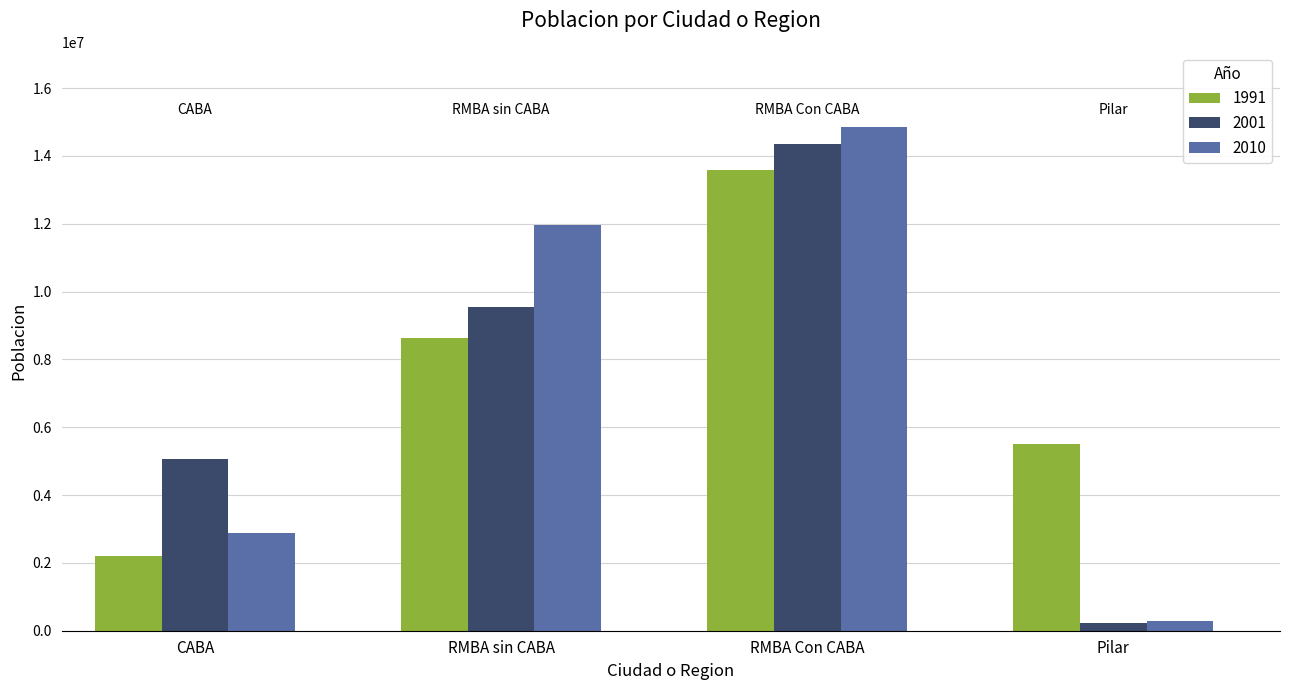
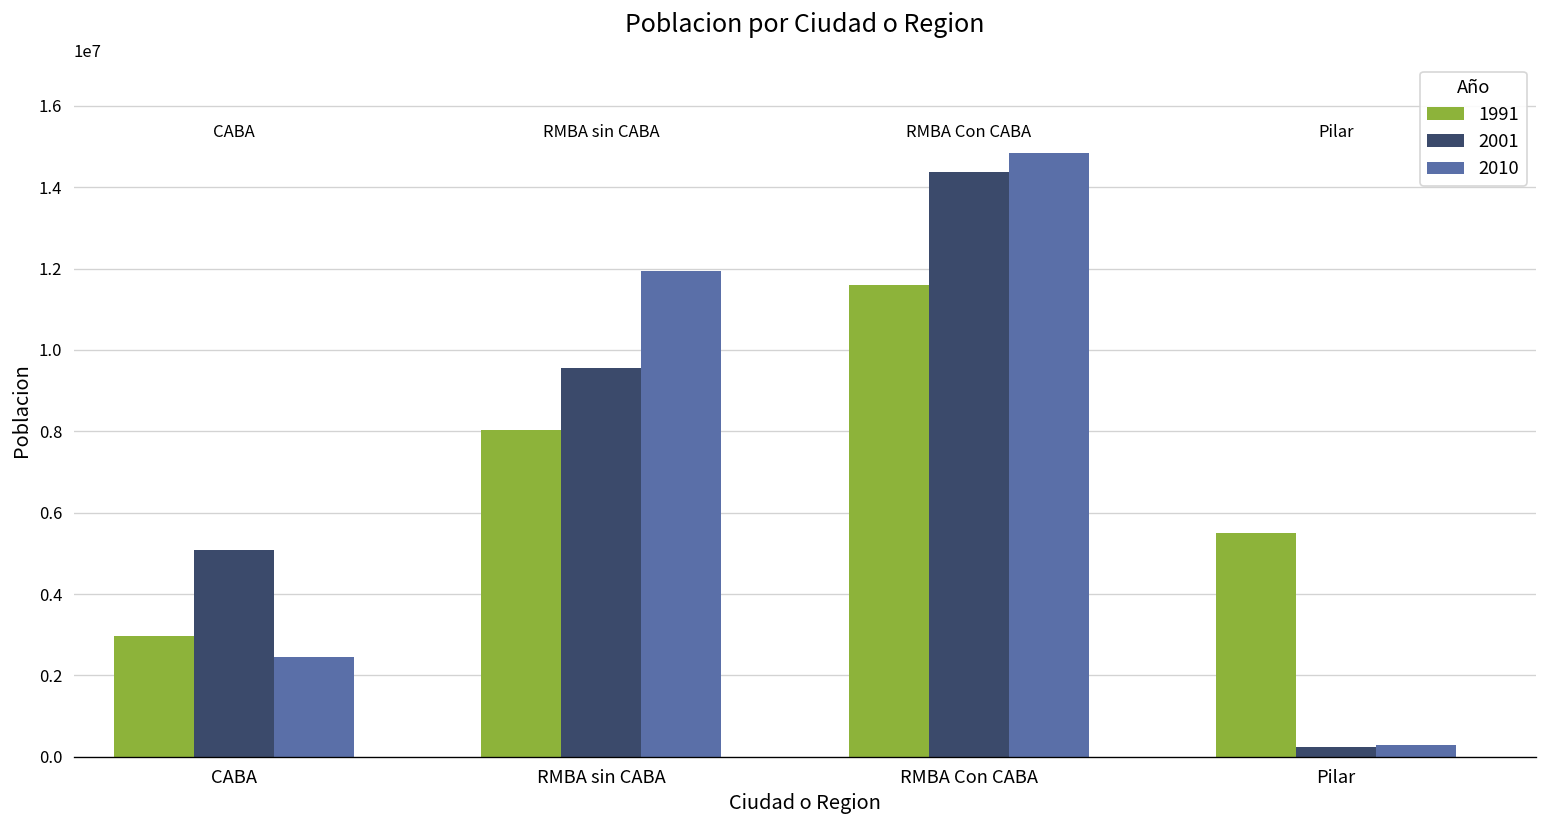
1991, CABA: 2200000 -> 3000000
2010, CABA: 2900000 -> 2500000
1991, RMBA sin CABA: 8600000 -> 8000000
1991, RMBA Con CABA: 13600000 -> 11600000
